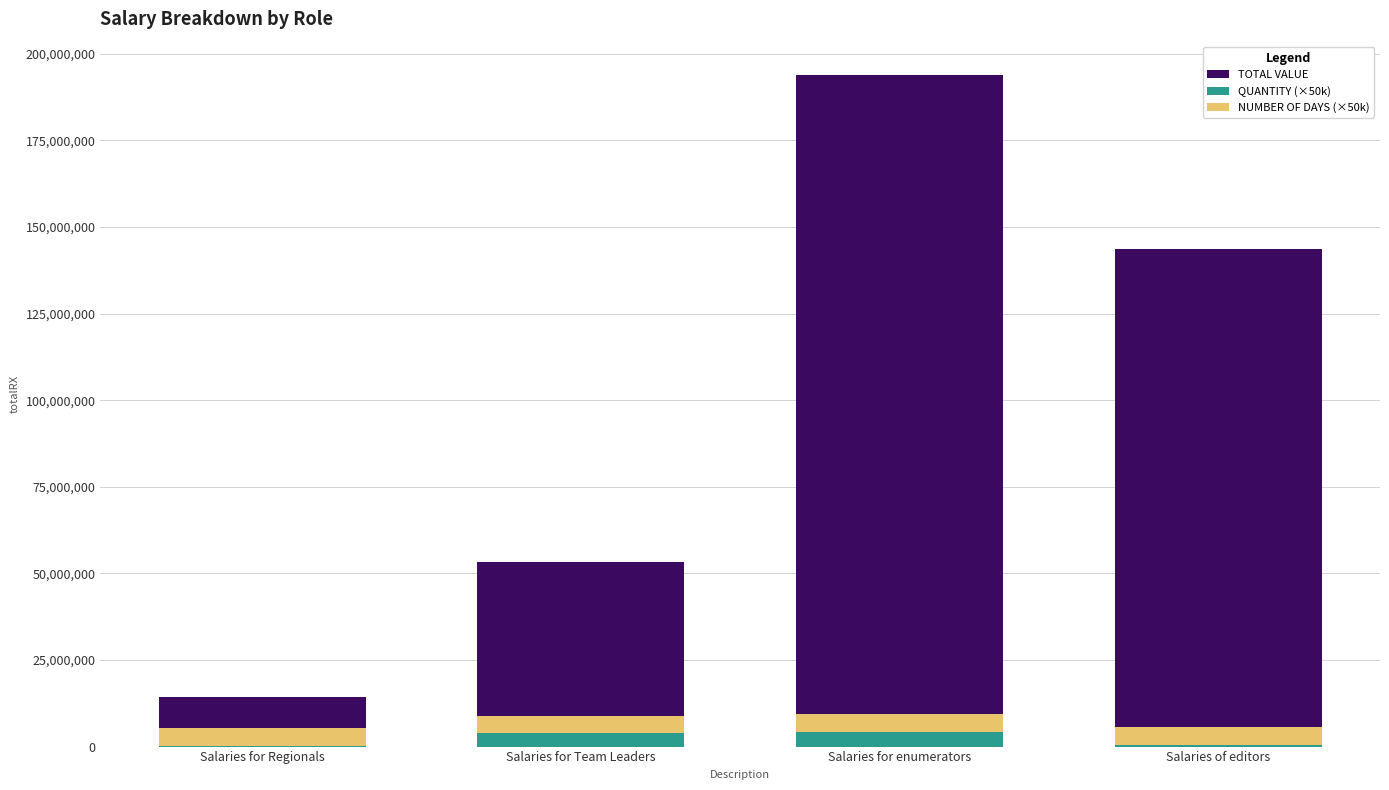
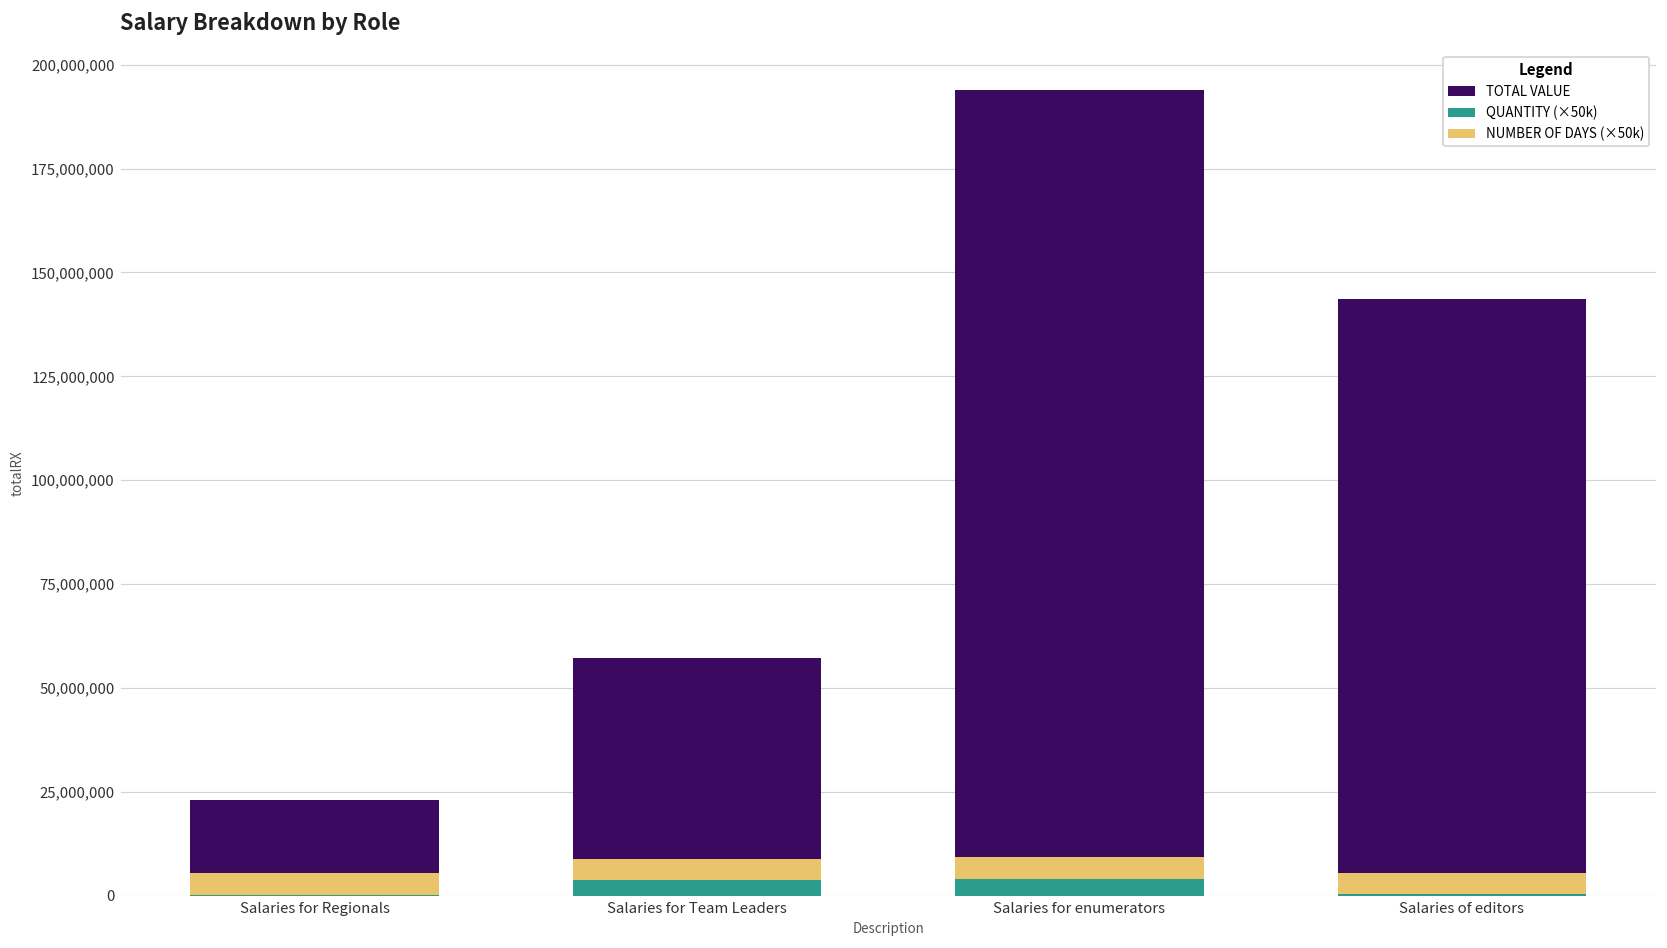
TOTAL VALUE, Salaries for Regionals: 14,000,000 -> 23,000,000
TOTAL VALUE, Salaries for Team Leaders: 53,000,000 -> 57,000,000
